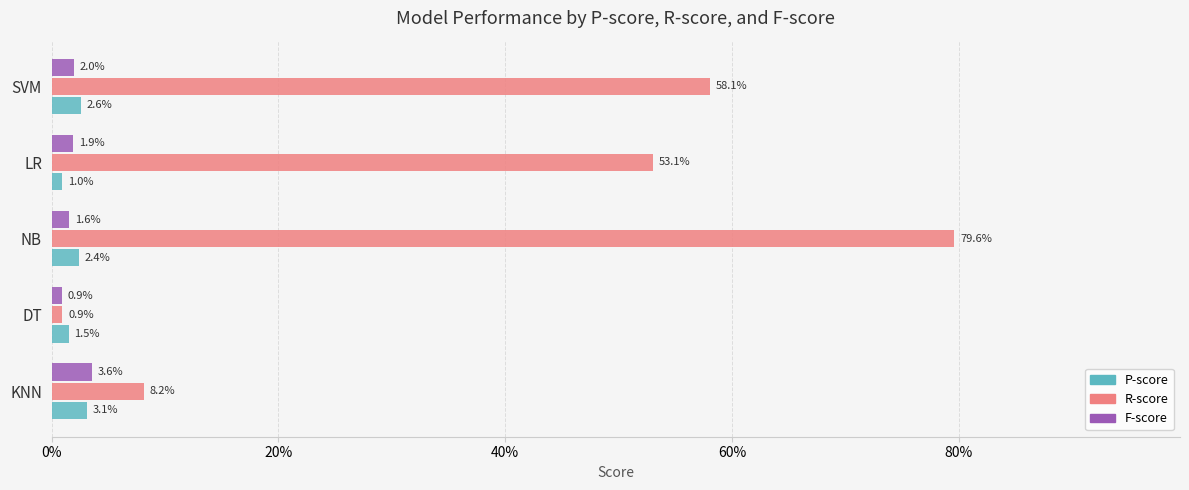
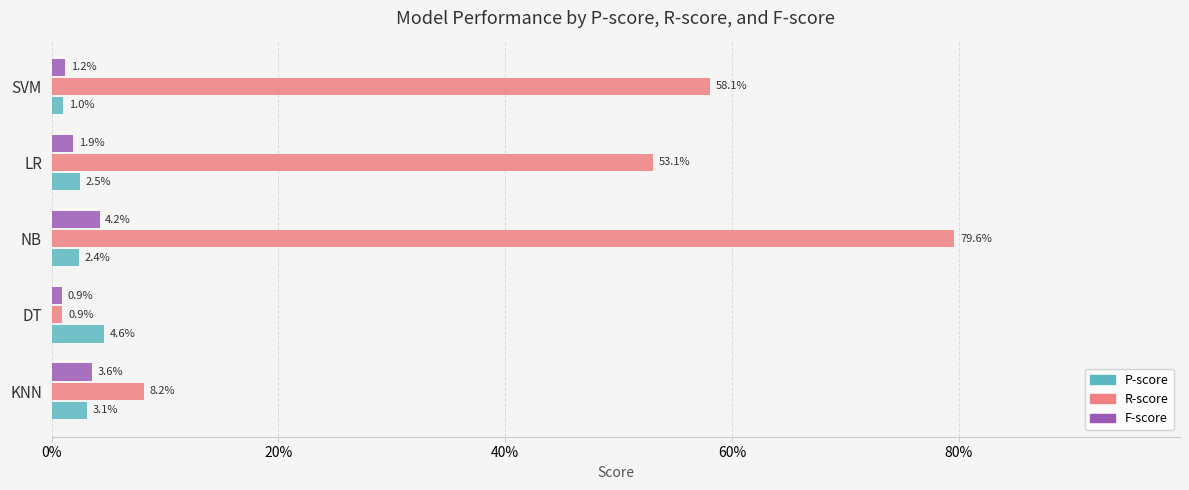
F-score, SVM: 2.0% -> 1.2%
P-score, SVM: 2.6% -> 1.0%
P-score, LR: 1.0% -> 2.5%
F-score, NB: 1.6% -> 4.2%
P-score, DT: 1.5% -> 4.6%
